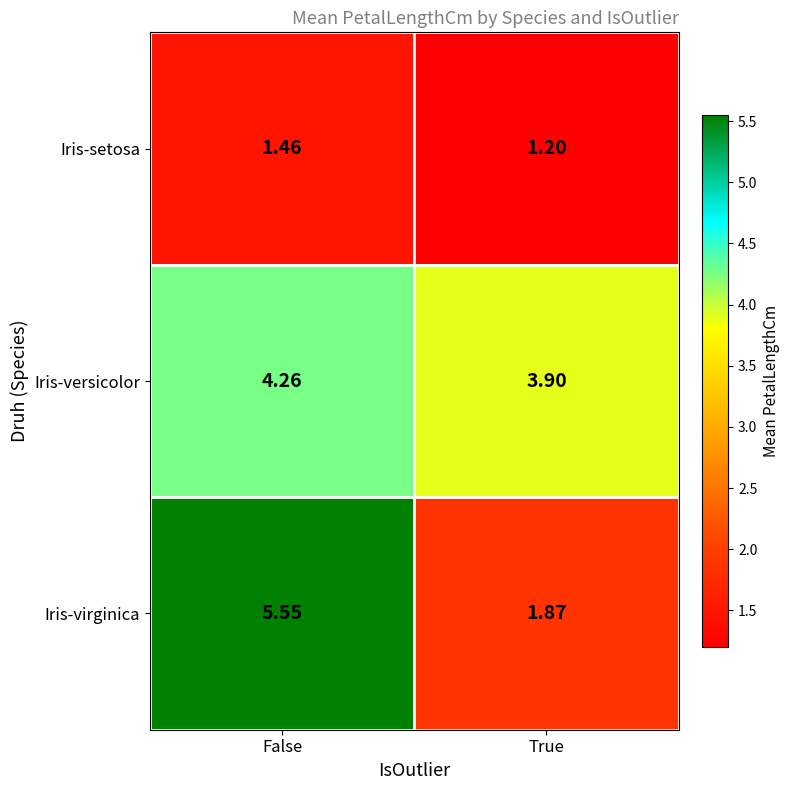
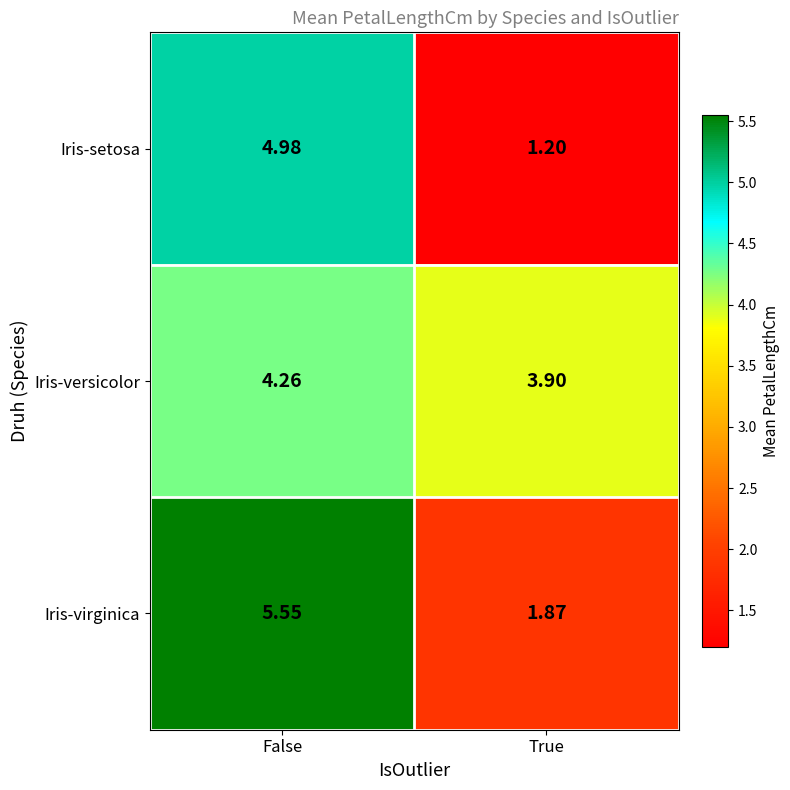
Iris-setosa, False: 1.46 -> 4.98
